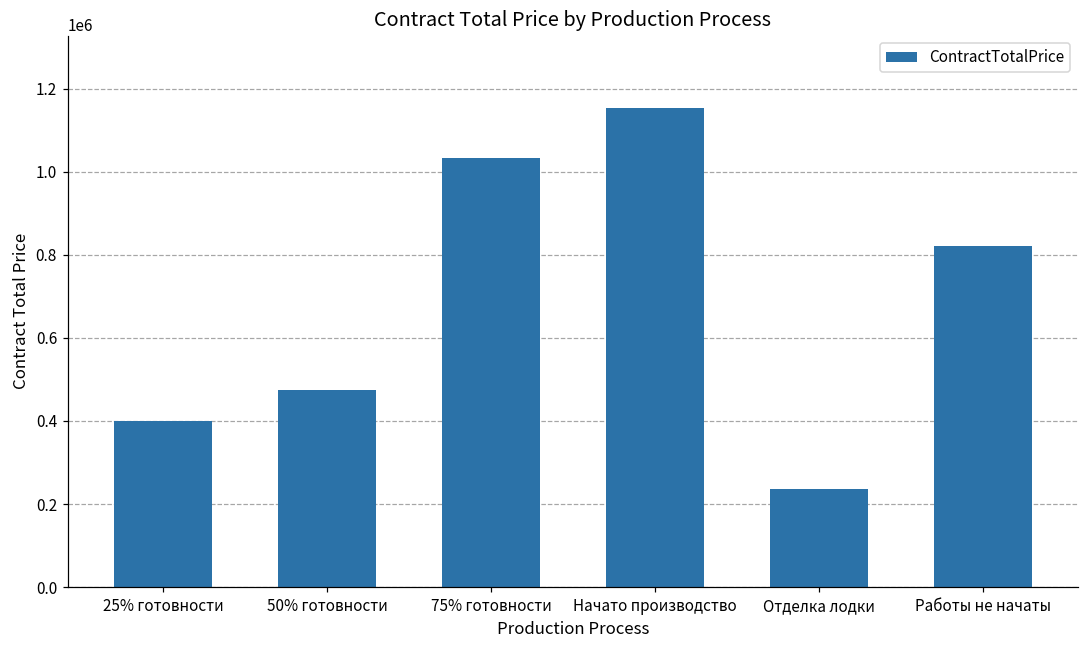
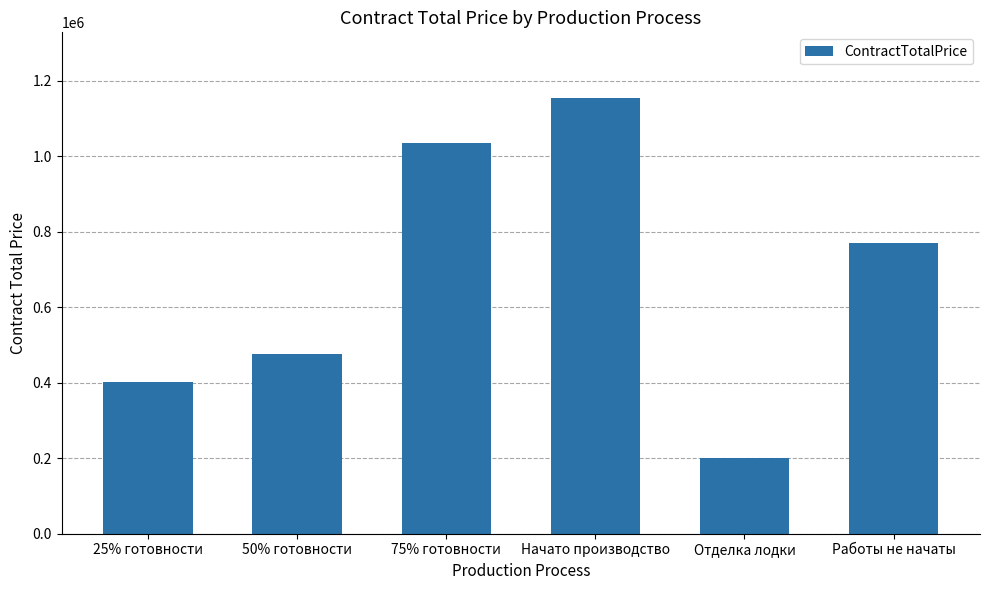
Отделка лодки: 240000 -> 200000
Работы не начаты: 820000 -> 770000
